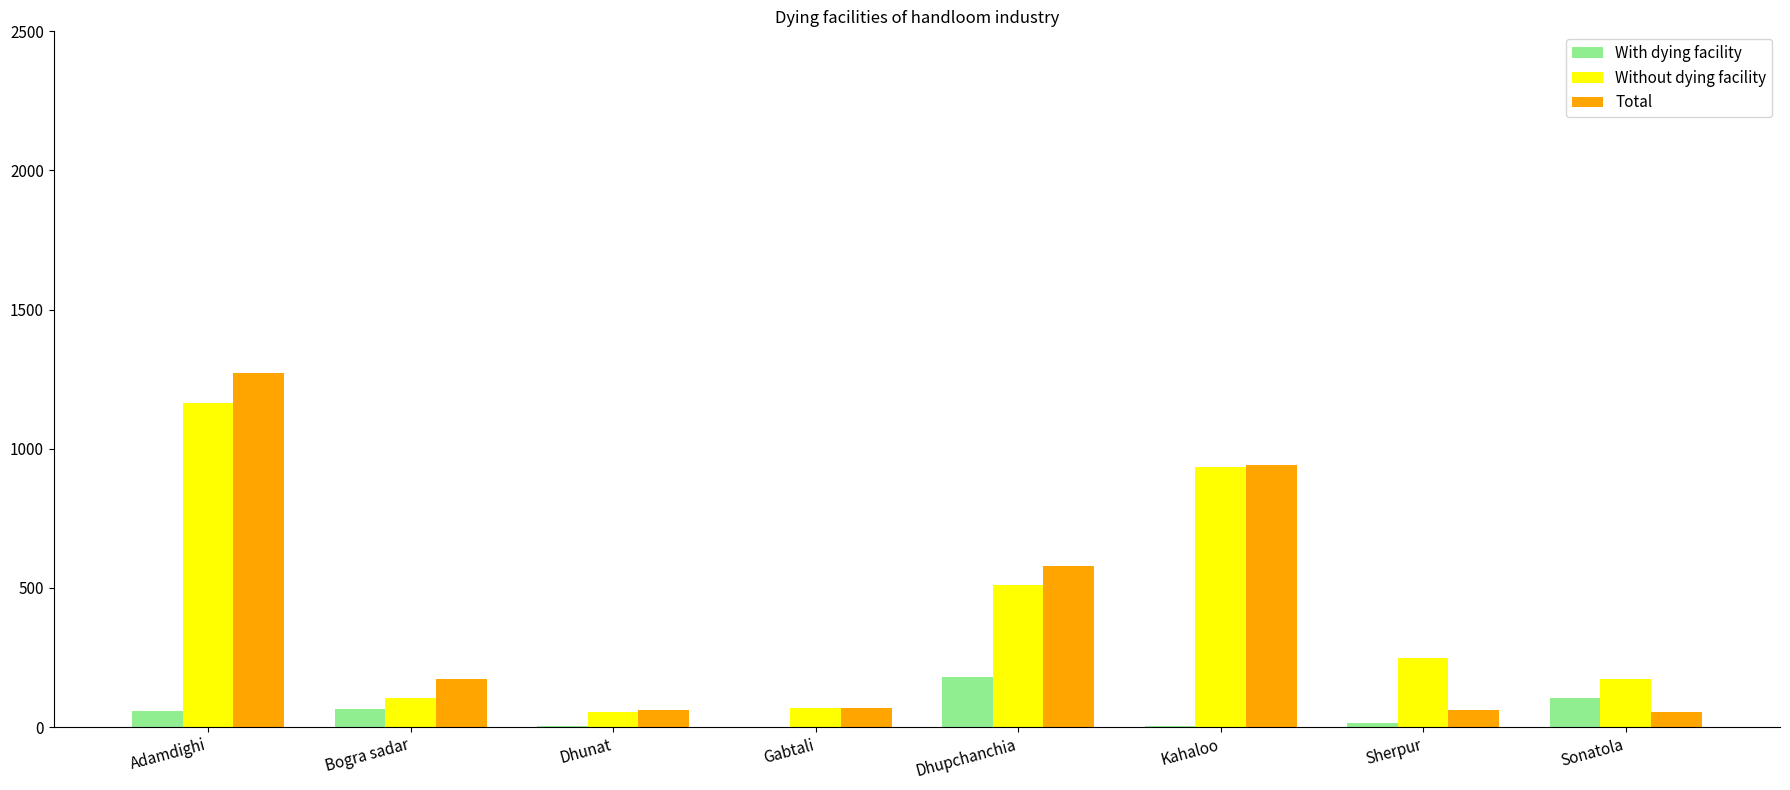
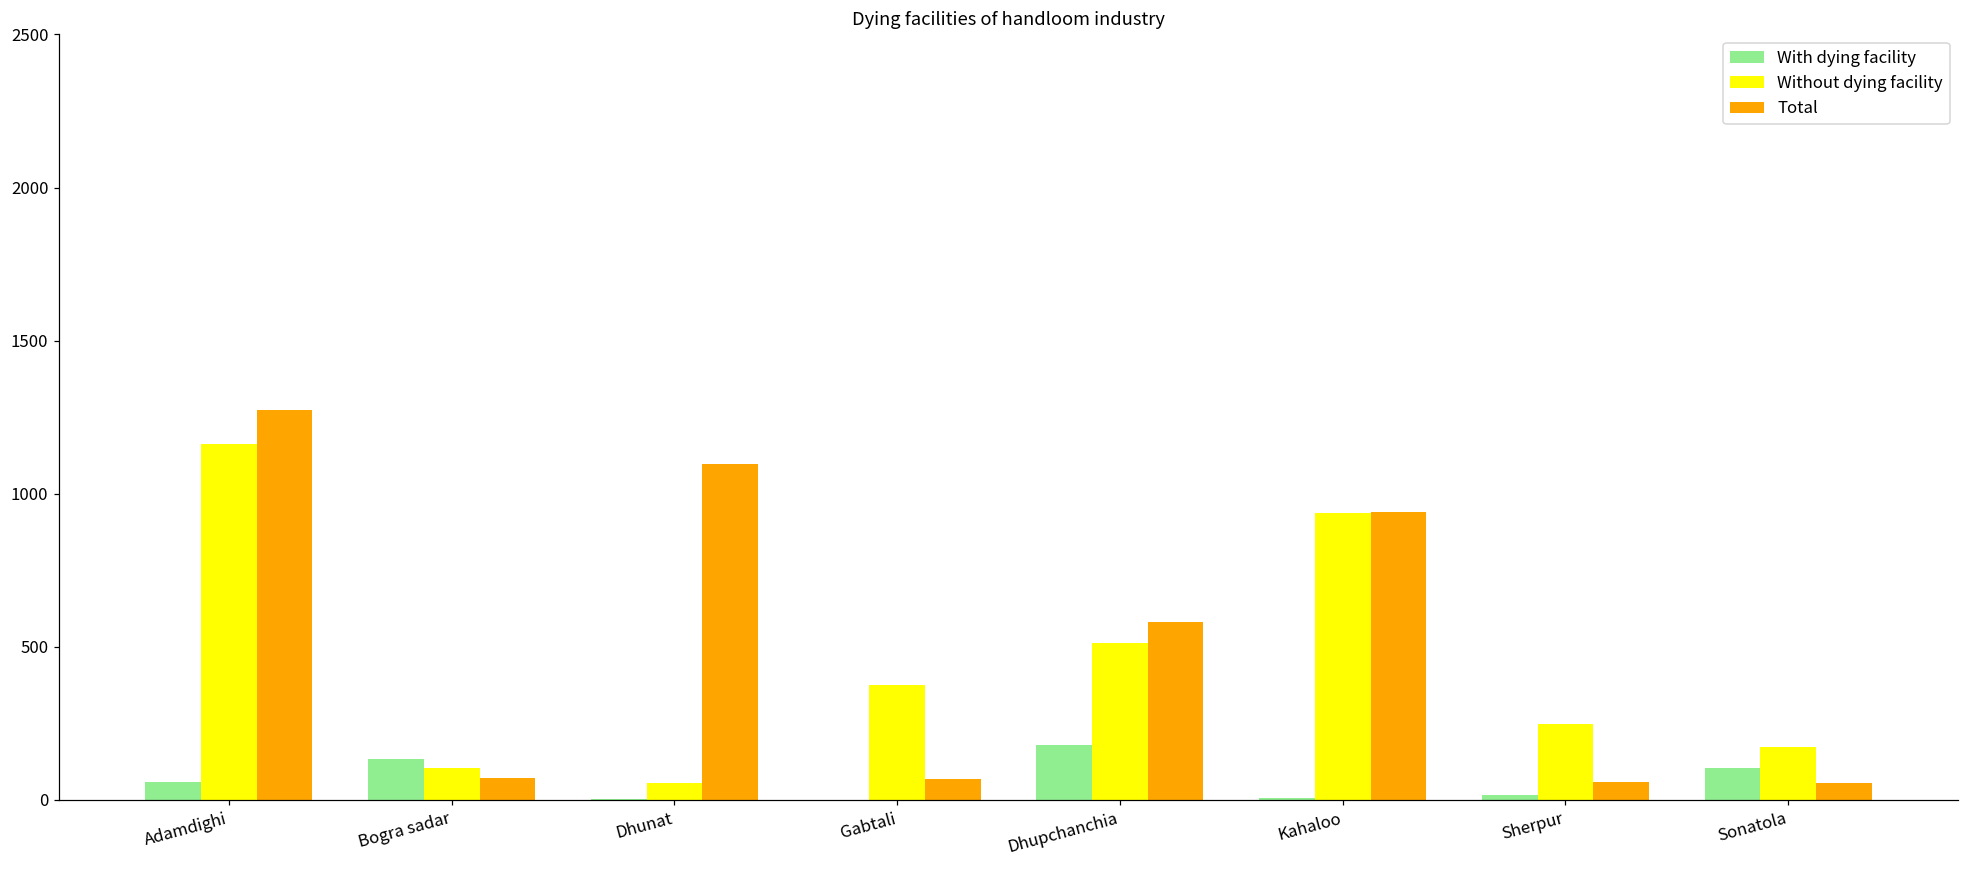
With dying facility, Bogra sadar: 70 -> 130
Total, Bogra sadar: 170 -> 70
Total, Dhunat: 60 -> 1100
Without dying facility, Gabtali: 70 -> 370
